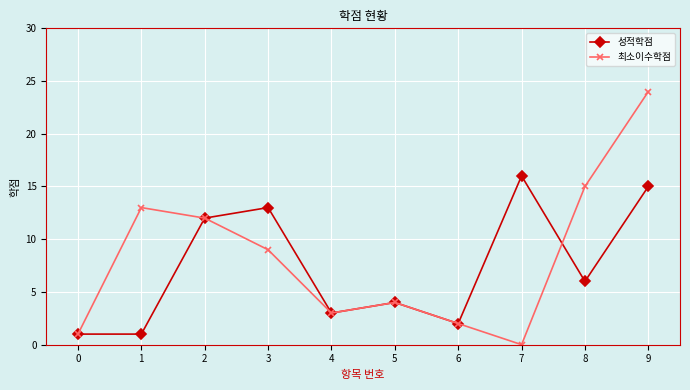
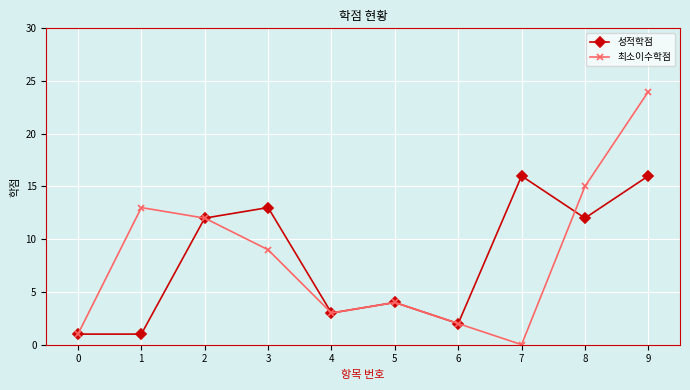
성적학점, 8: 6 -> 12
성적학점, 9: 15 -> 16
